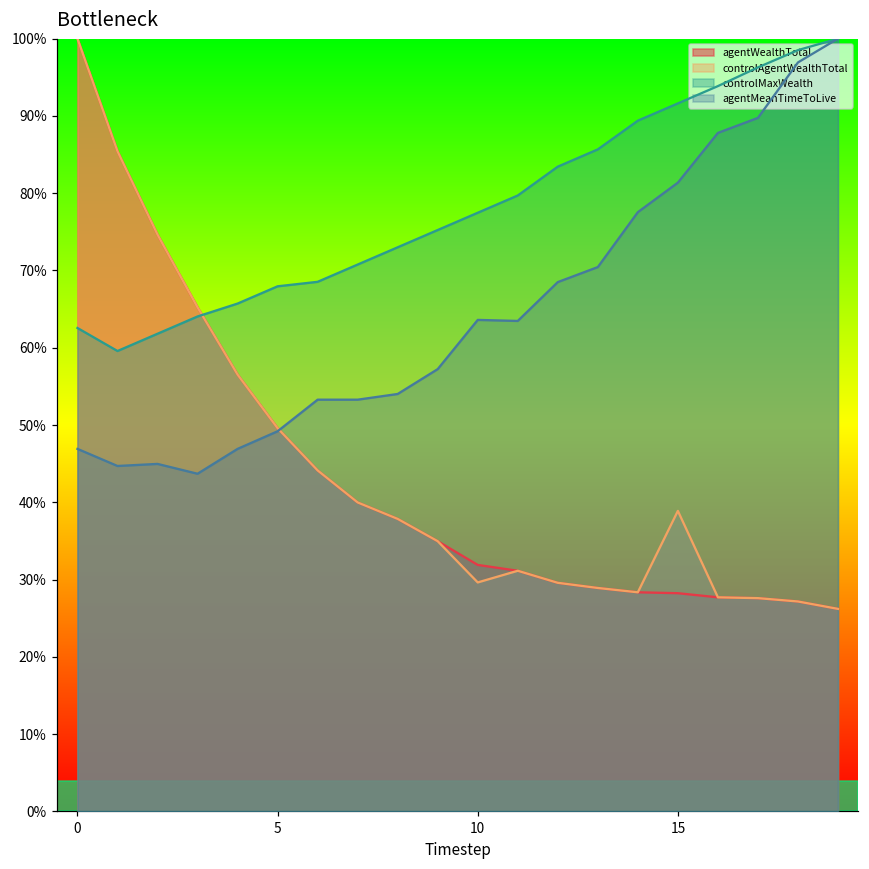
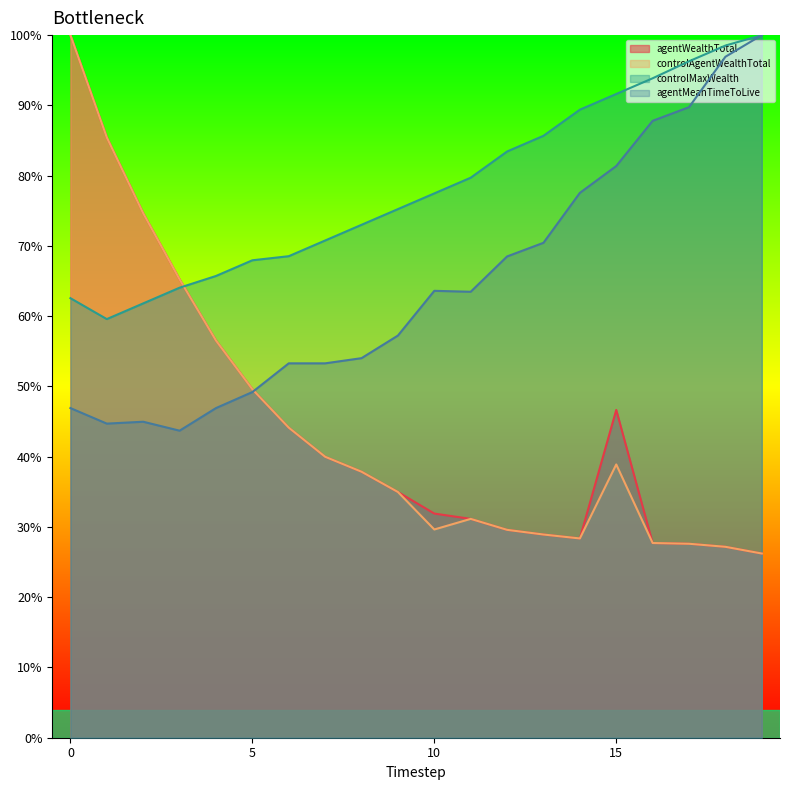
agentWealthTotal, 15: 28% -> 47%
